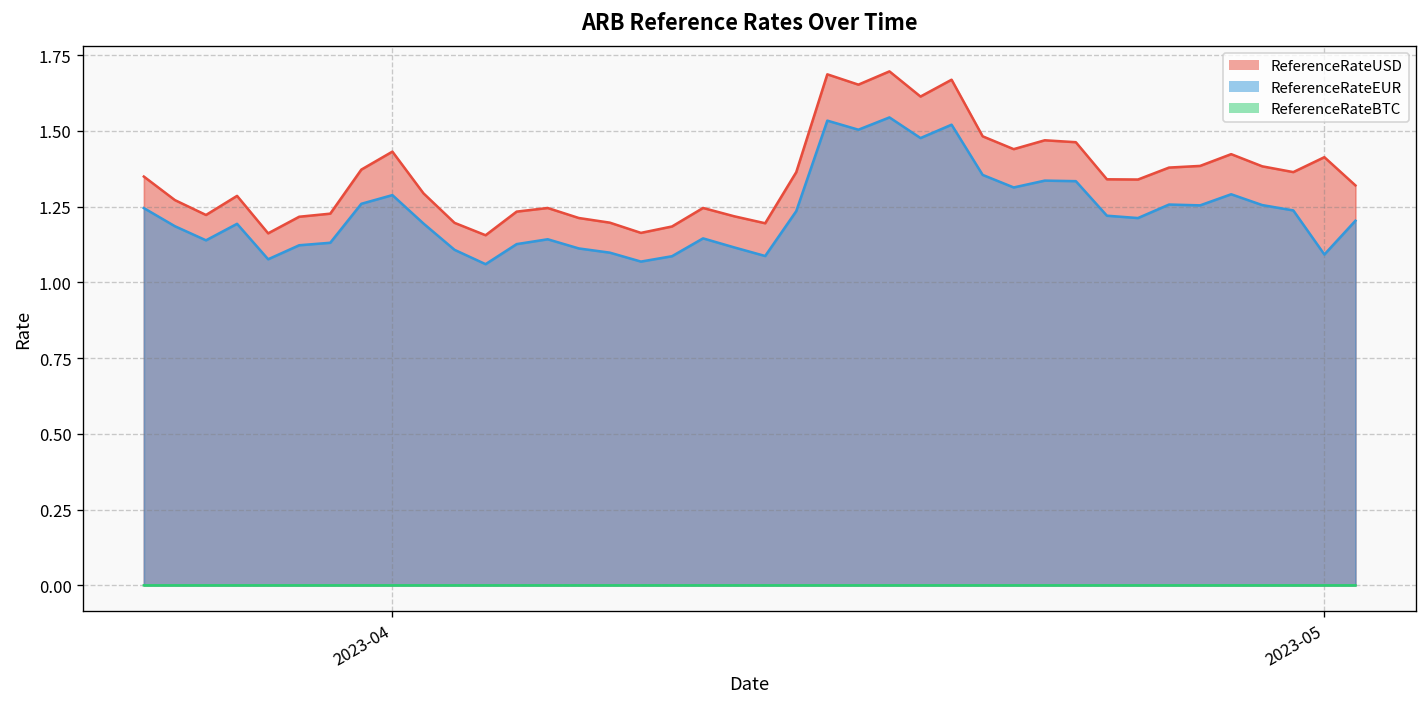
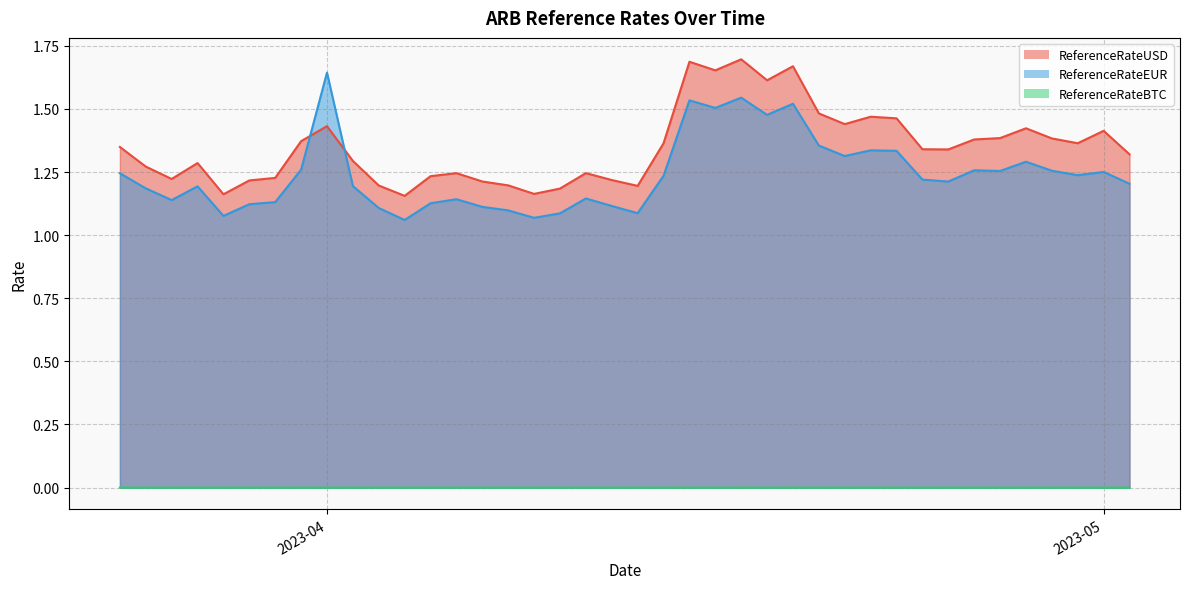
ReferenceRateEUR, 2023-04: 1.29 -> 1.64
ReferenceRateEUR, 2023-05: 1.09 -> 1.25
